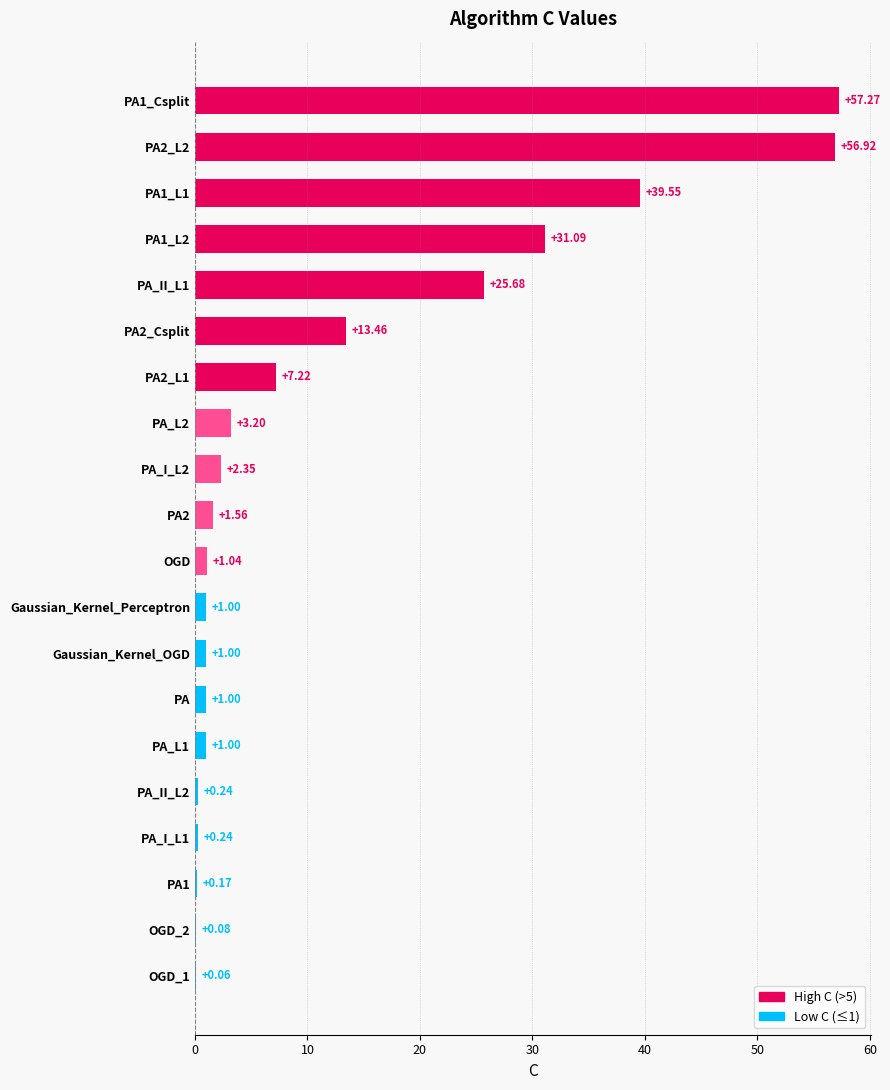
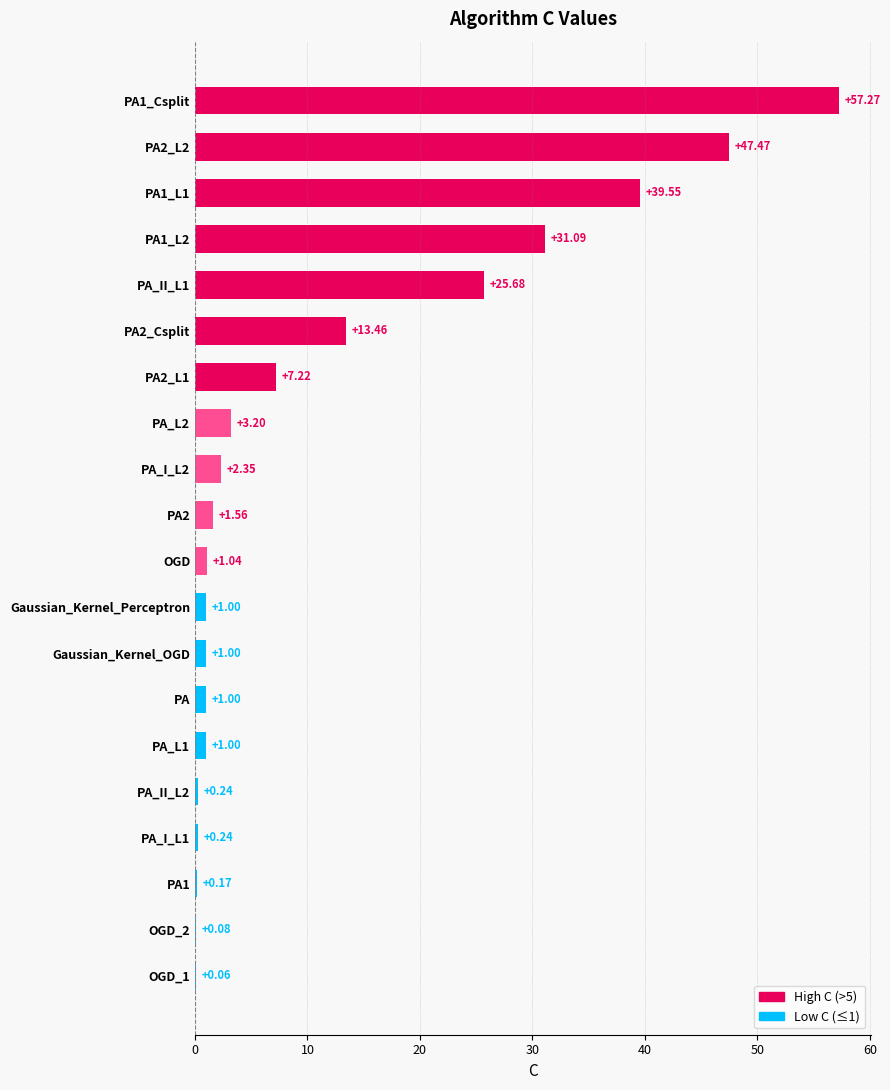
PA2_L2: +56.92 -> +47.47
